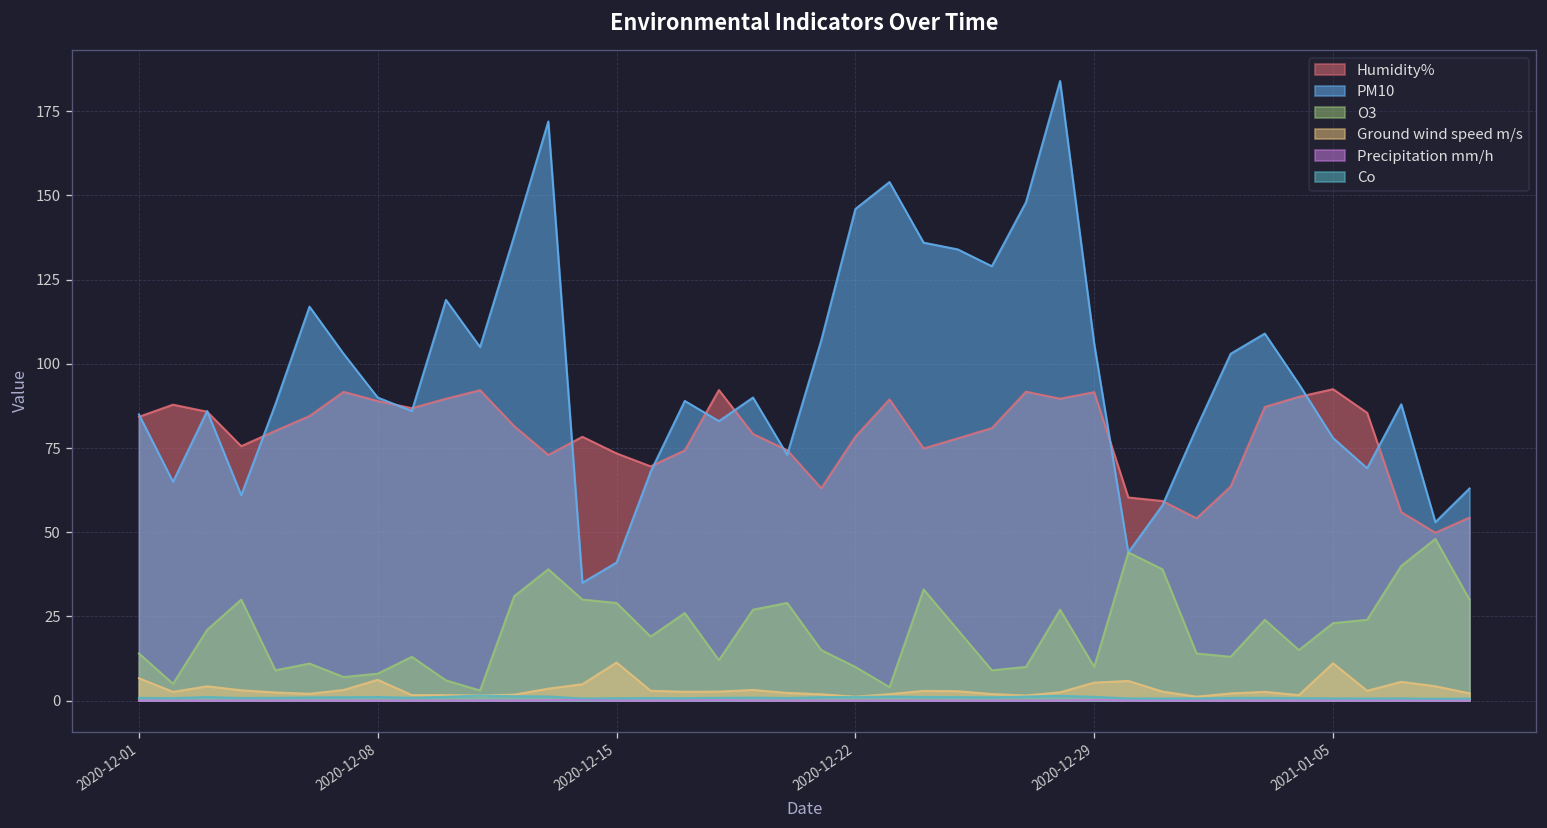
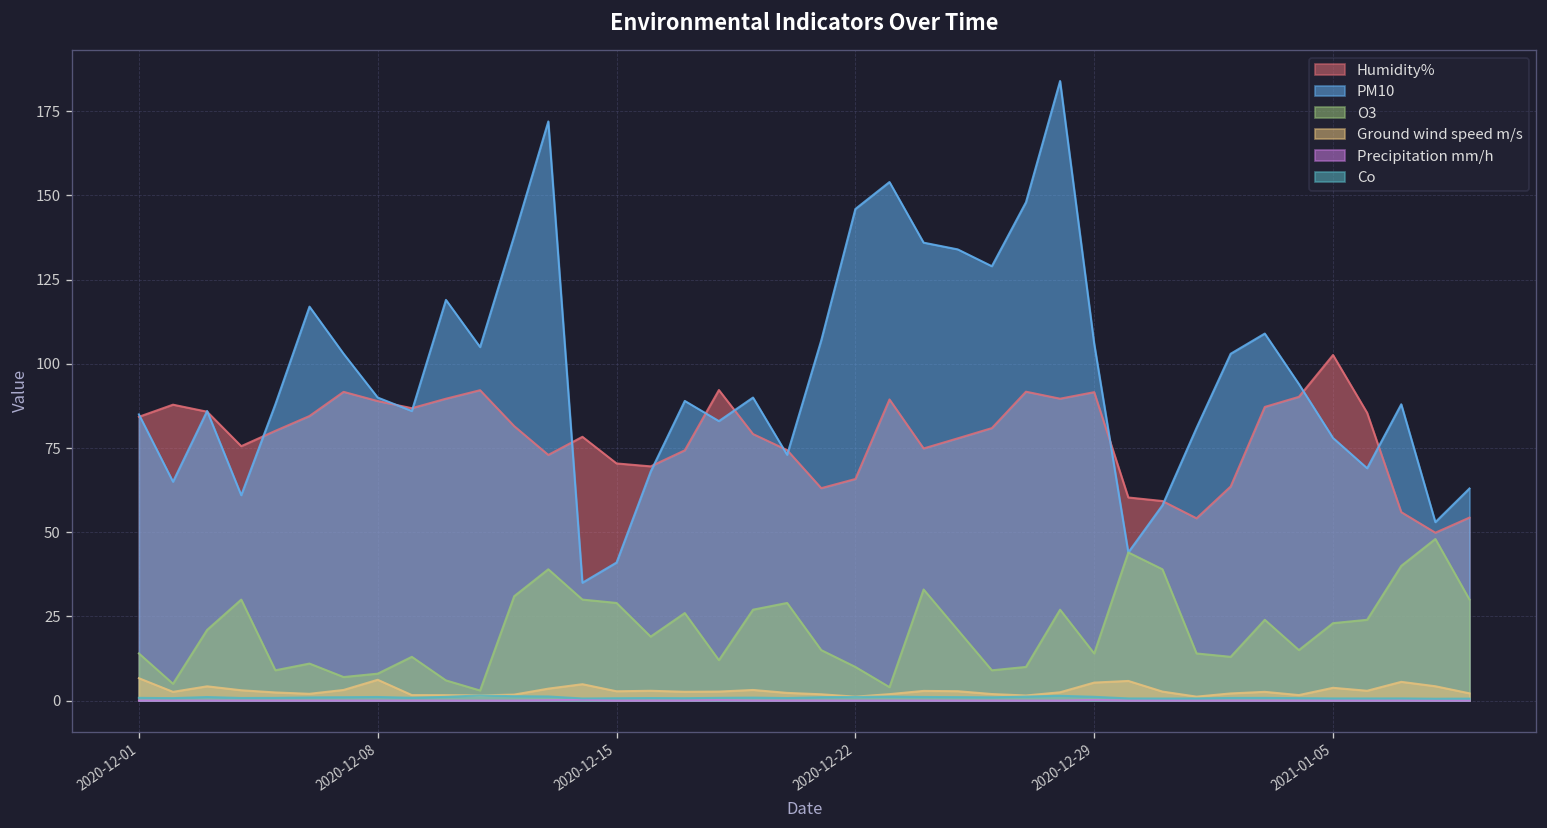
Humidity%, 2020-12-15: 73 -> 70
Ground wind speed m/s, 2020-12-15: 11 -> 3
Humidity%, 2020-12-22: 78 -> 66
O3, 2020-12-29: 10 -> 14
Humidity%, 2021-01-05: 92 -> 103
Ground wind speed m/s, 2021-01-05: 11 -> 4
